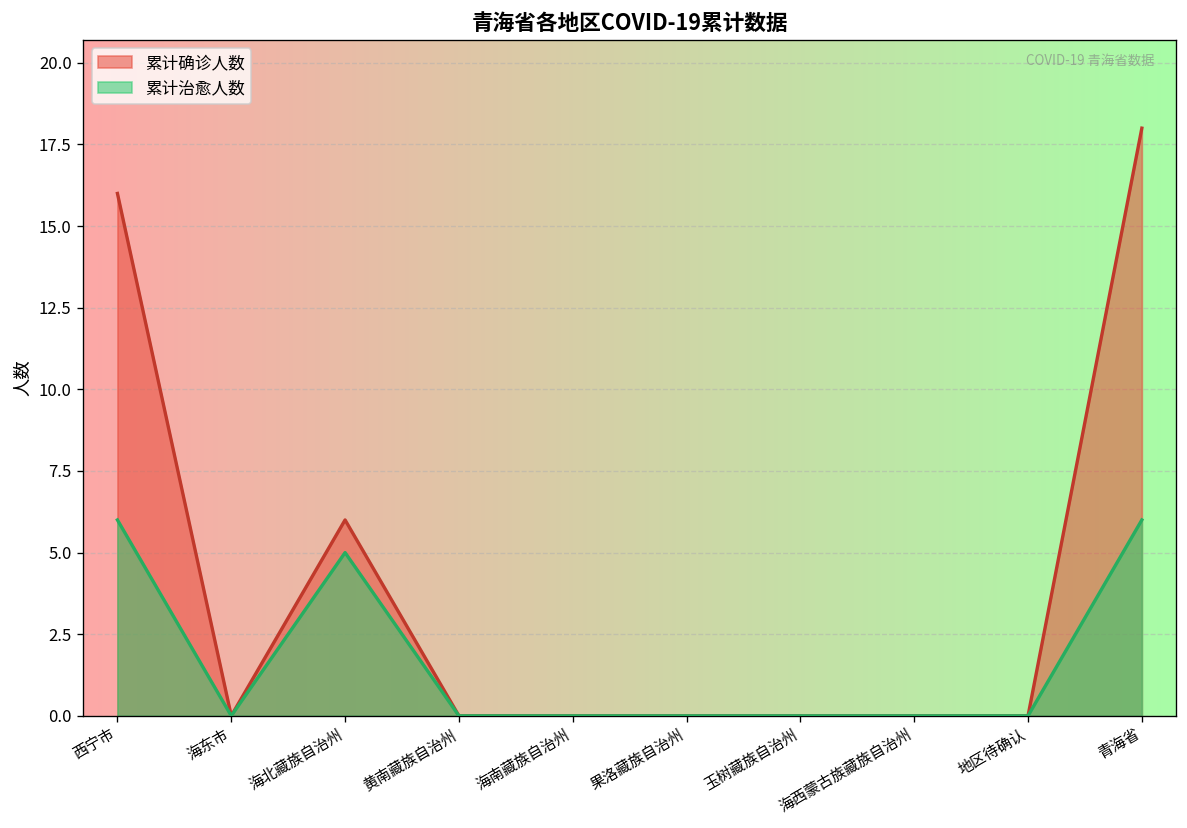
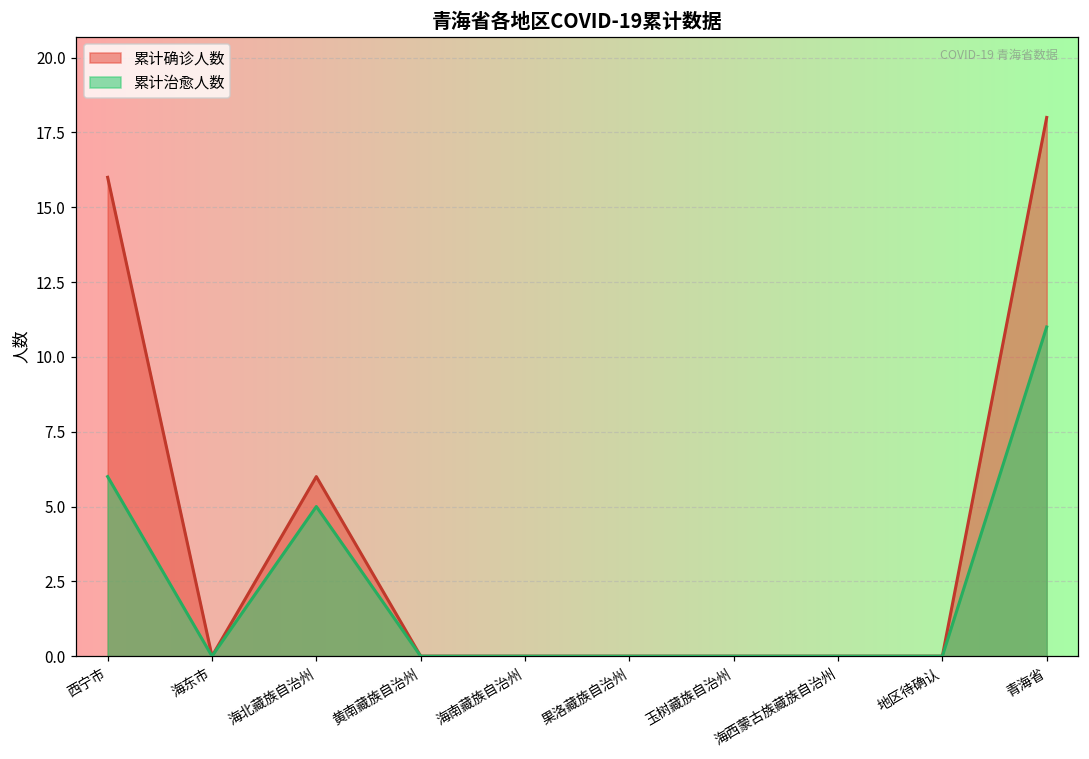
累计治愈人数, 青海省: 6 -> 11
